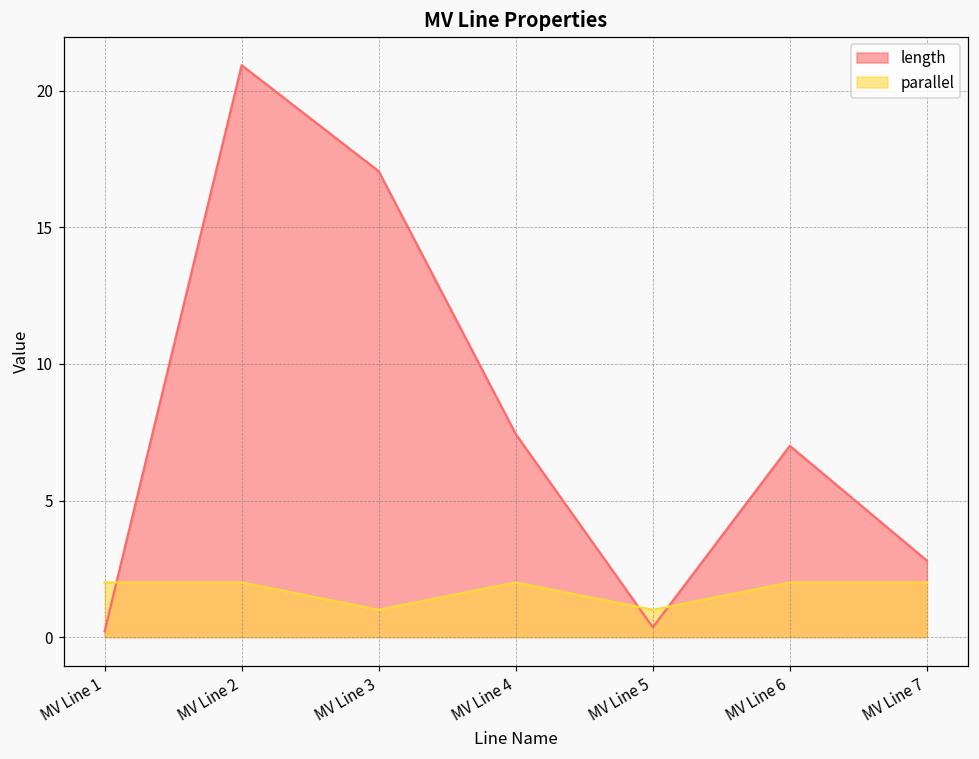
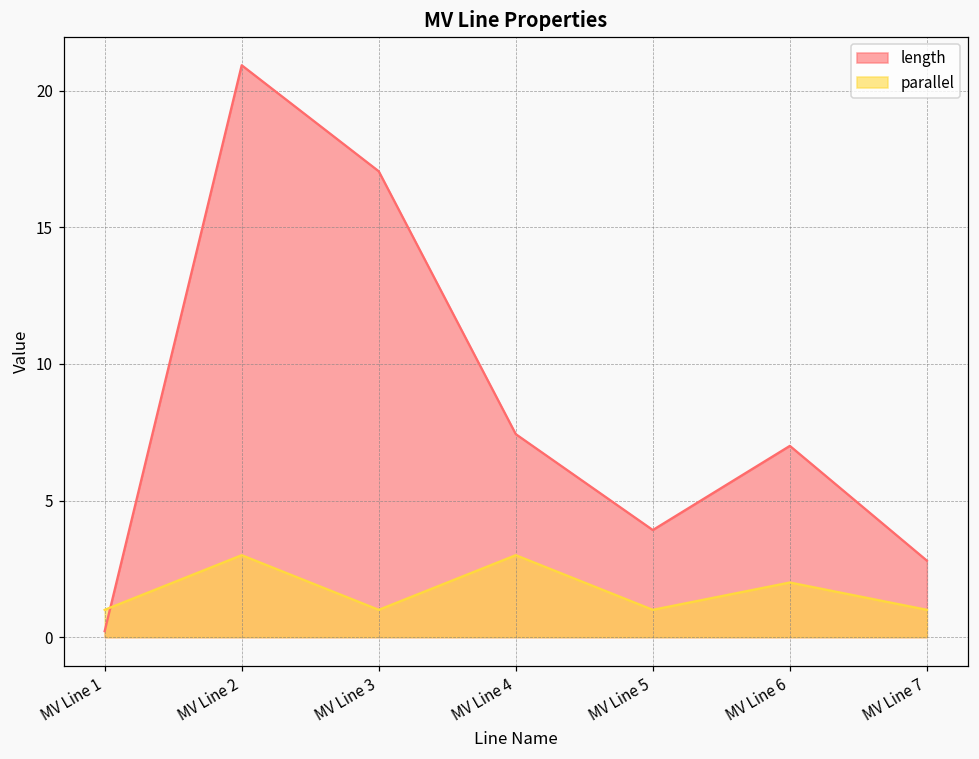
parallel, MV Line 1: 2 -> 1
parallel, MV Line 2: 2 -> 3
parallel, MV Line 4: 2 -> 3
length, MV Line 5: 0.4 -> 3.9
parallel, MV Line 7: 2 -> 1
